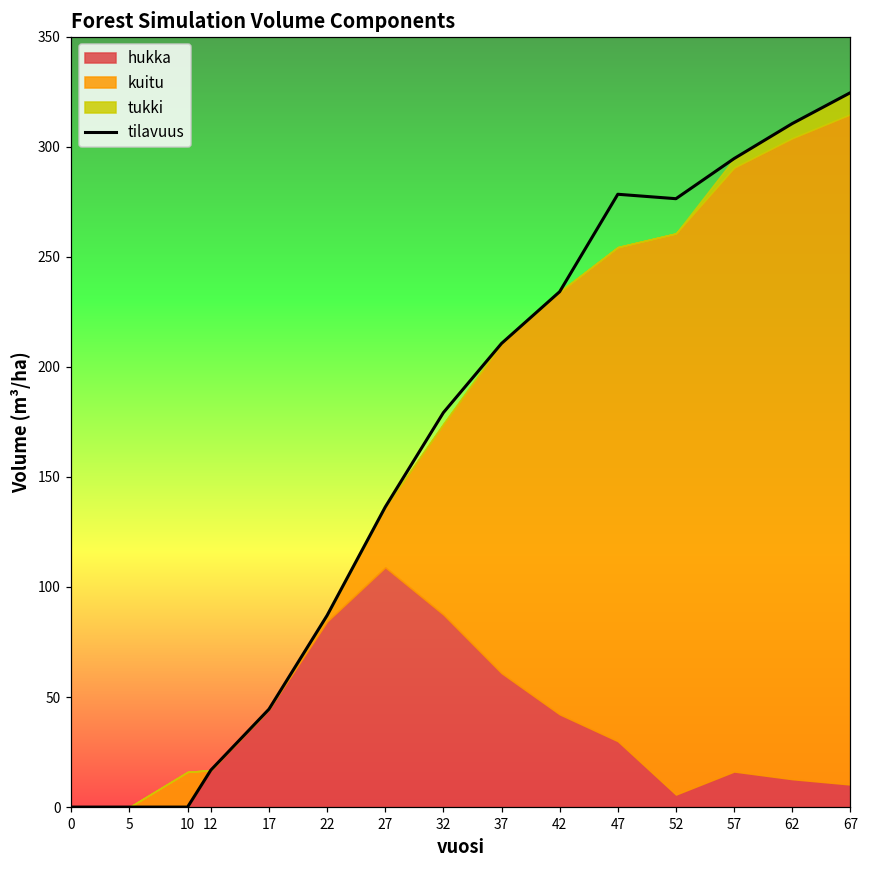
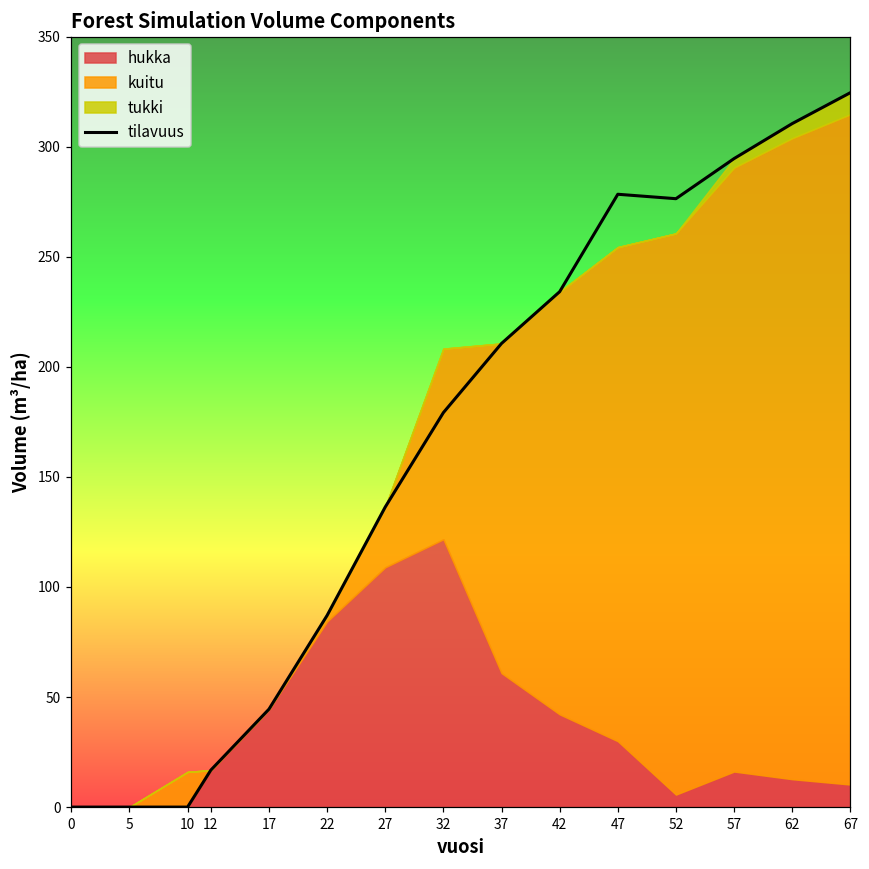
hukka, 32: 87 -> 122
